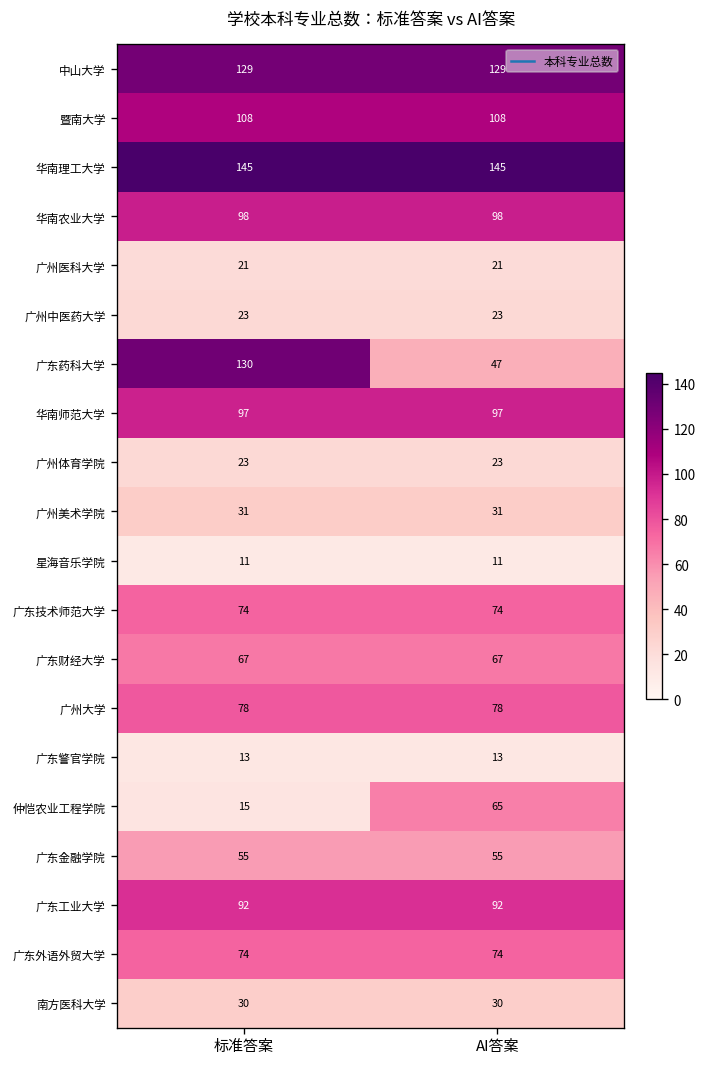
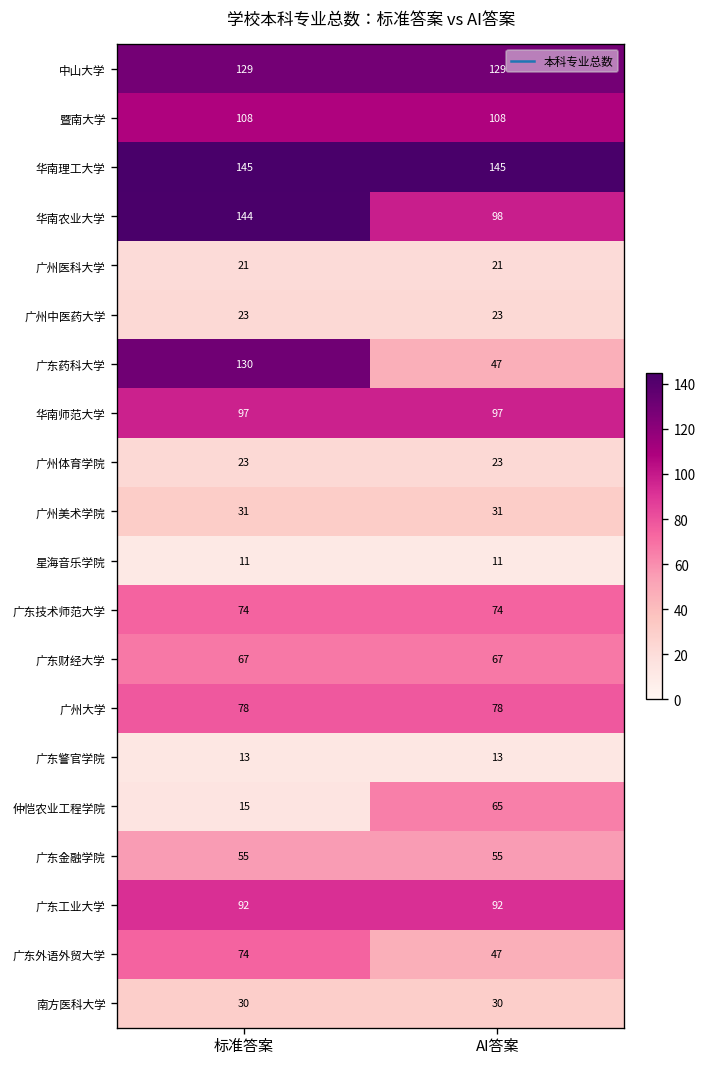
华南农业大学, 标准答案: 98 -> 144
广东外语外贸大学, AI答案: 74 -> 47
